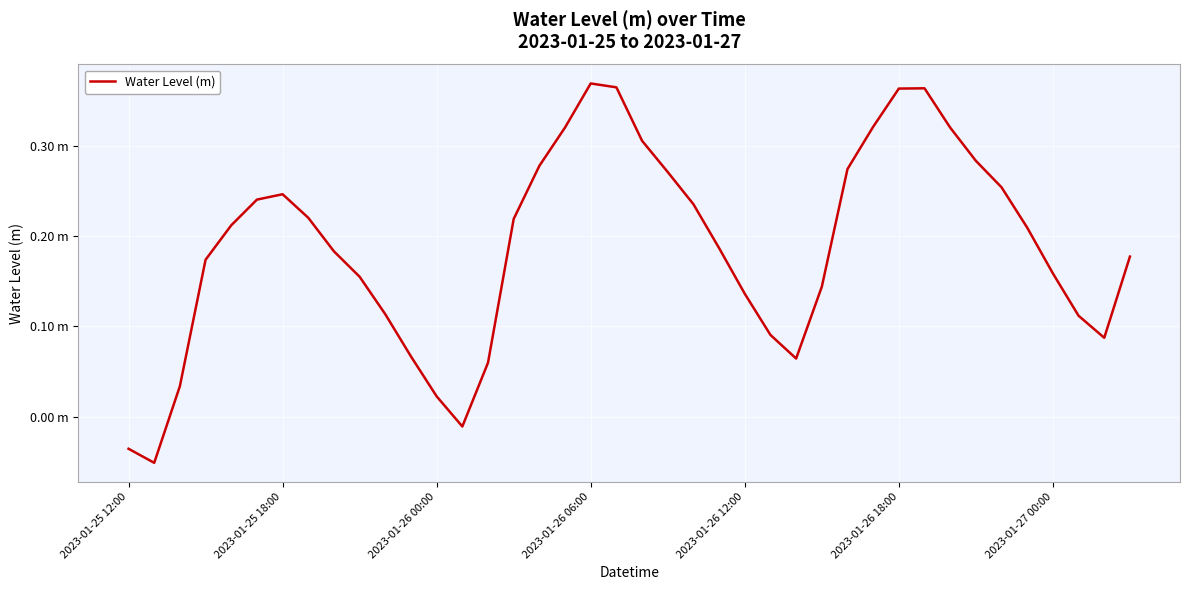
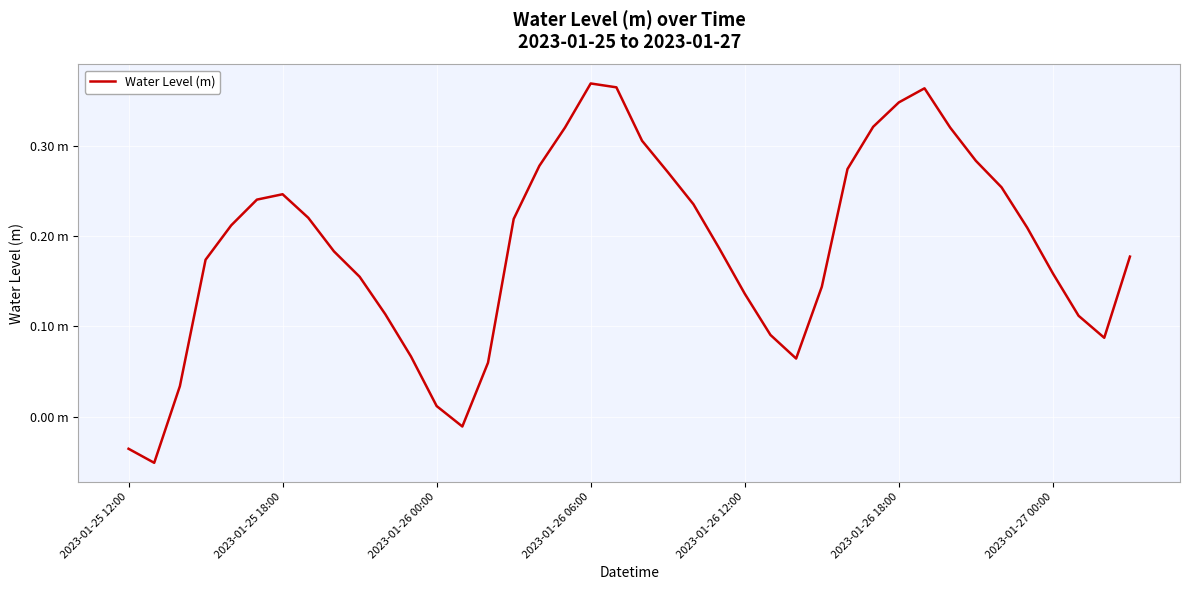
2023-01-26 00:00: 0.02 m -> 0.01 m
2023-01-26 18:00: 0.36 m -> 0.35 m
